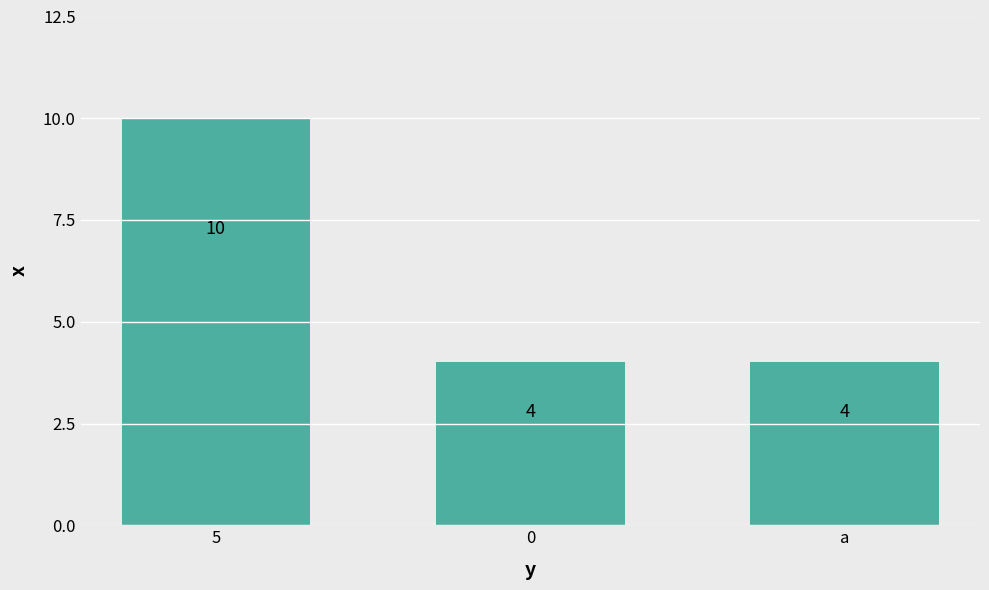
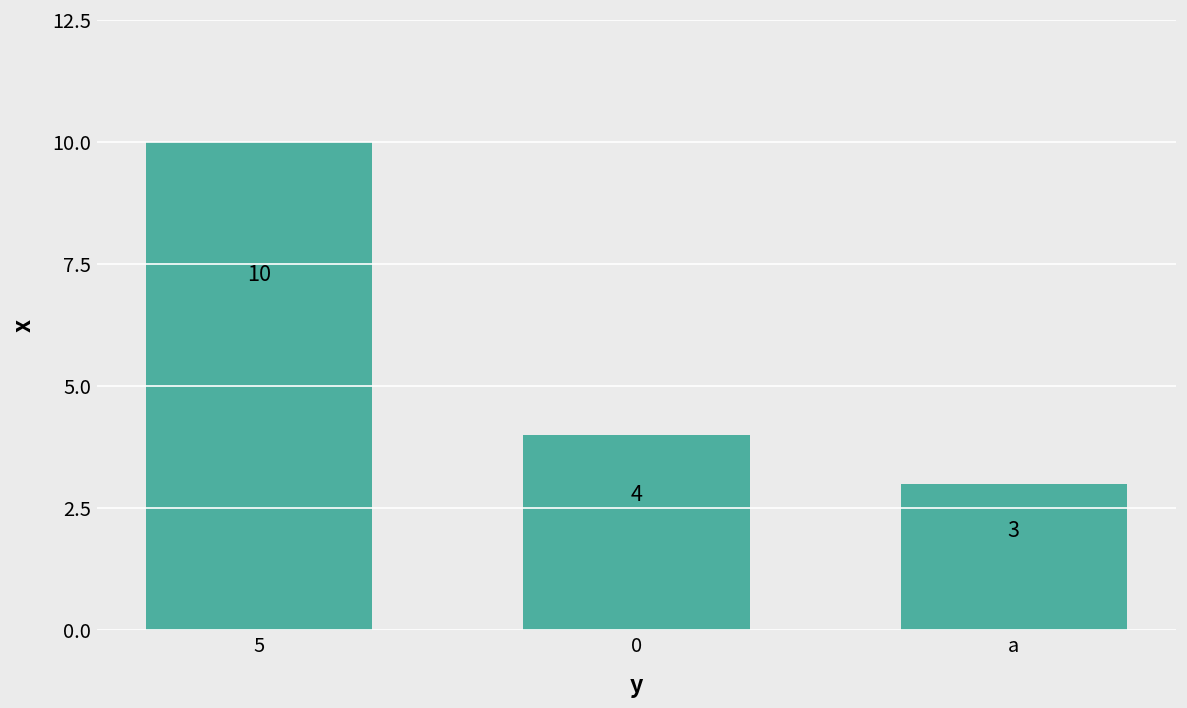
a: 4 -> 3
